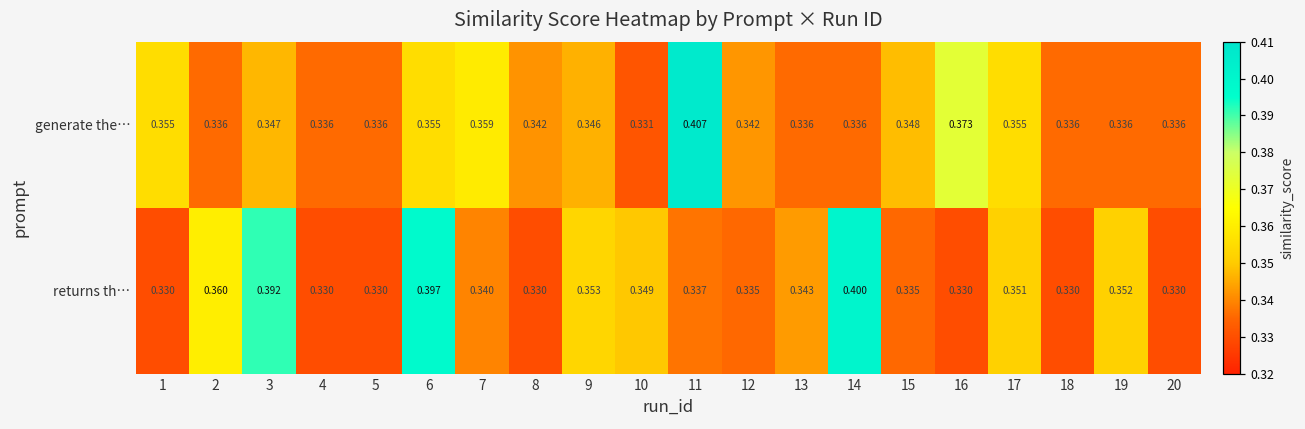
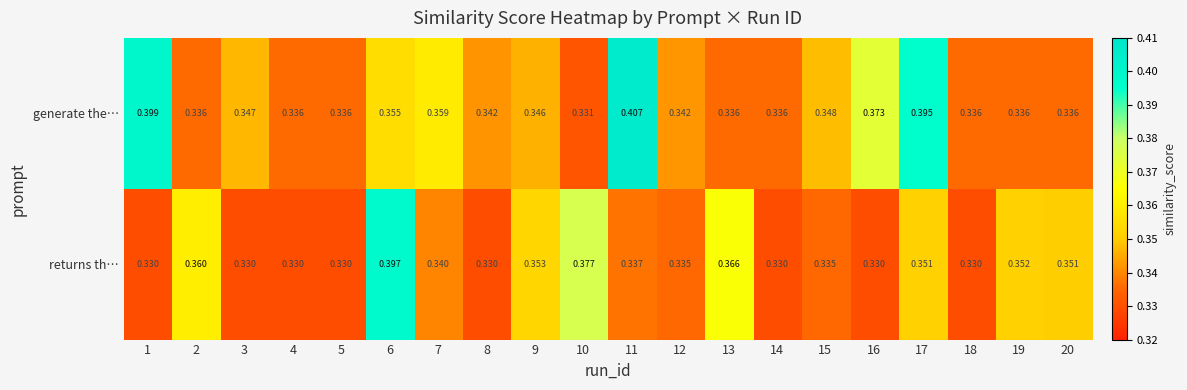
generate the…, 1: 0.355 -> 0.399
generate the…, 17: 0.355 -> 0.395
returns th…, 3: 0.392 -> 0.330
returns th…, 10: 0.349 -> 0.377
returns th…, 13: 0.343 -> 0.366
returns th…, 14: 0.400 -> 0.330
returns th…, 20: 0.330 -> 0.351
